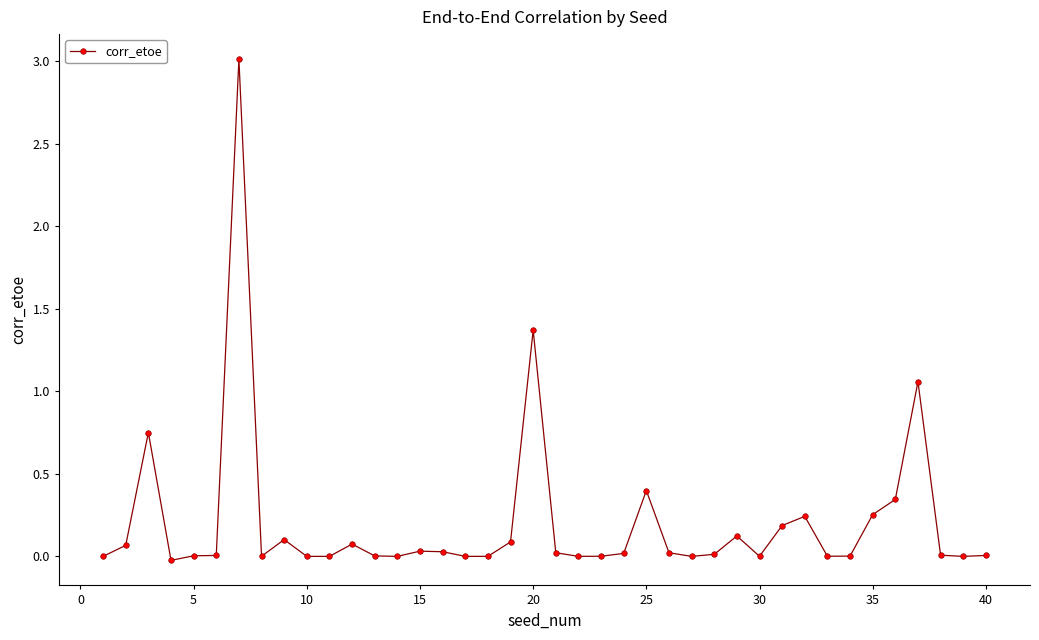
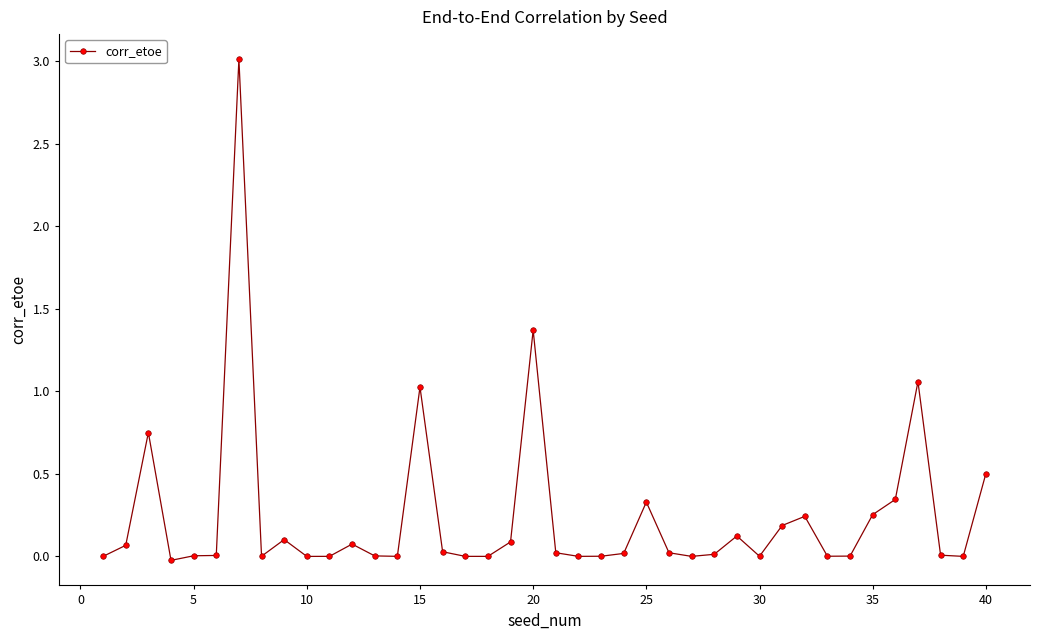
15: 0.03 -> 1.03
25: 0.40 -> 0.33
40: 0.01 -> 0.50
